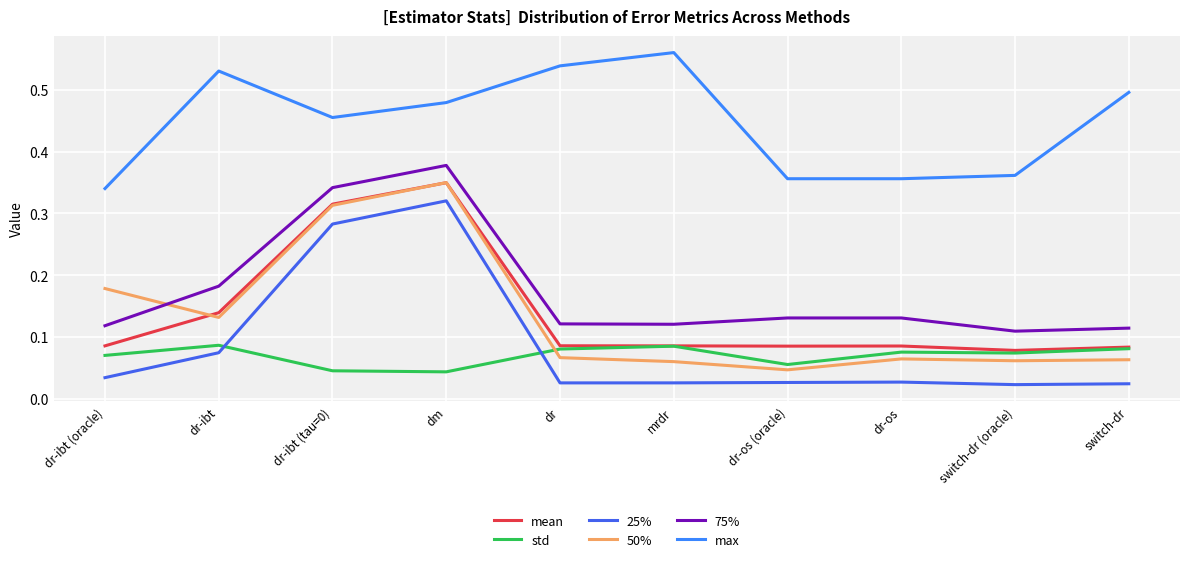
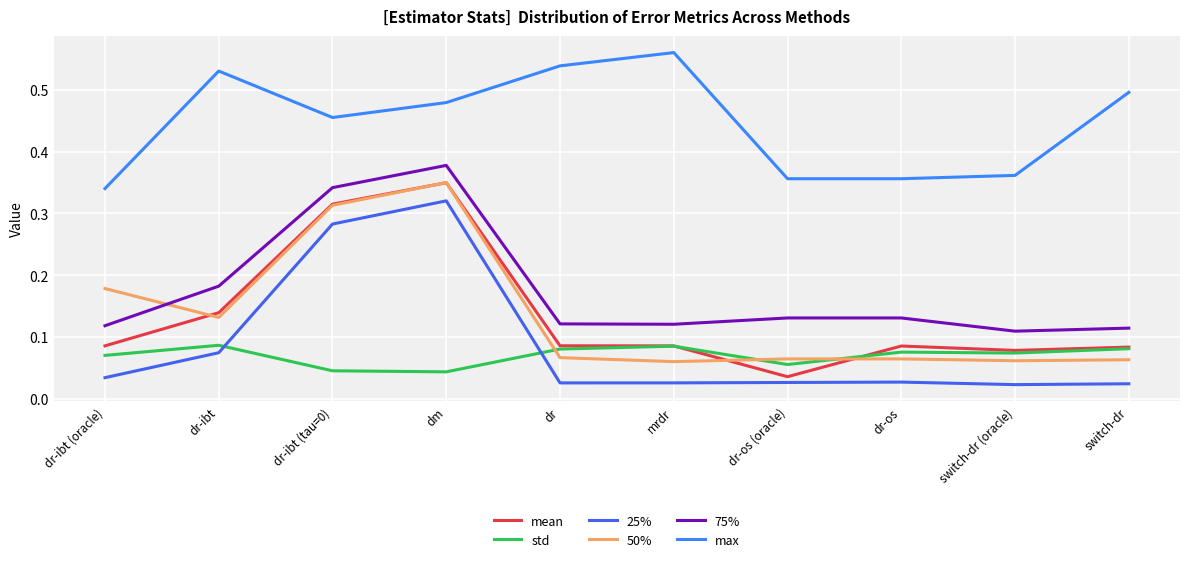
mean, dr-os (oracle): 0.09 -> 0.04
50%, dr-os (oracle): 0.05 -> 0.06
